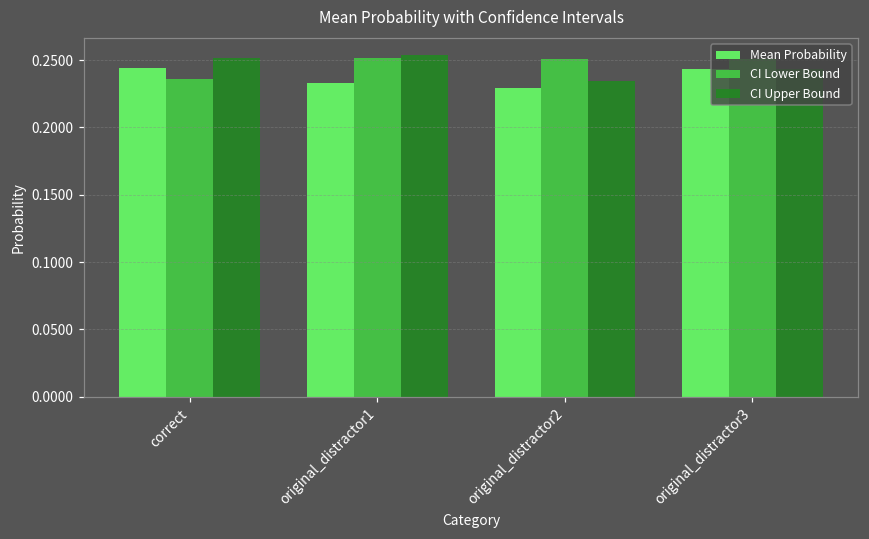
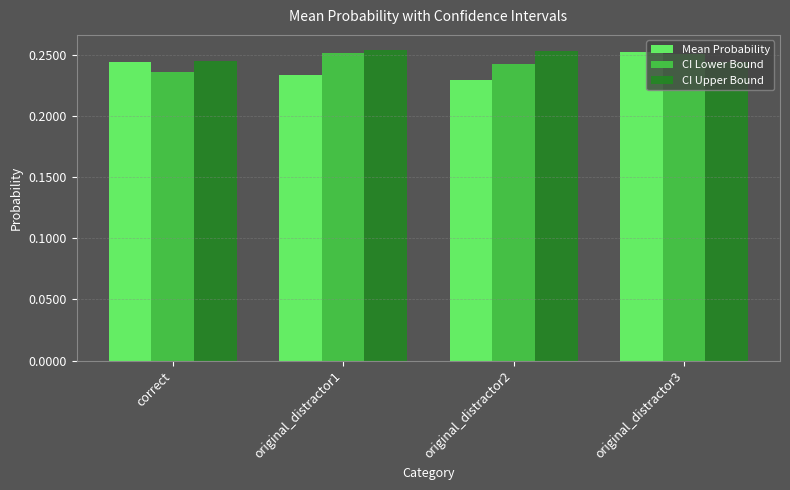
CI Upper Bound, correct: 0.252 -> 0.245
CI Lower Bound, original_distractor2: 0.251 -> 0.242
CI Upper Bound, original_distractor2: 0.234 -> 0.253
Mean Probability, original_distractor3: 0.244 -> 0.252
